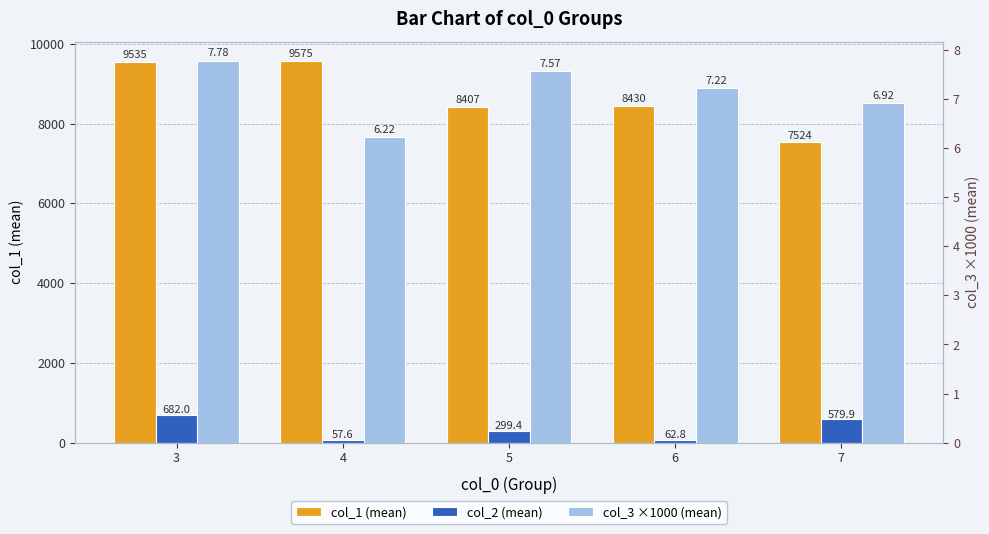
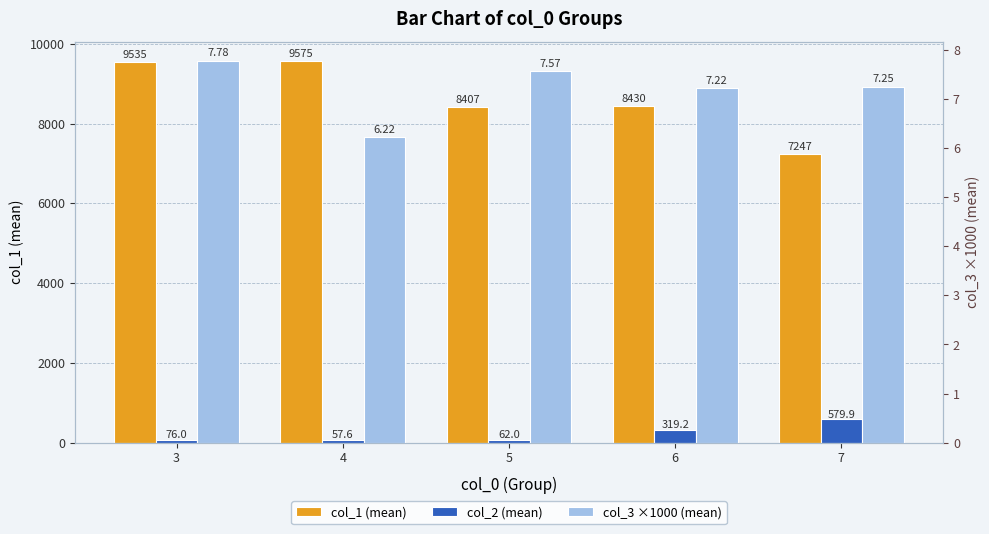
col_2 (mean), 3: 682.0 -> 76.0
col_2 (mean), 5: 299.4 -> 62.0
col_2 (mean), 6: 62.8 -> 319.2
col_1 (mean), 7: 7524 -> 7247
col_3 ×1000 (mean), 7: 6.92 -> 7.25
